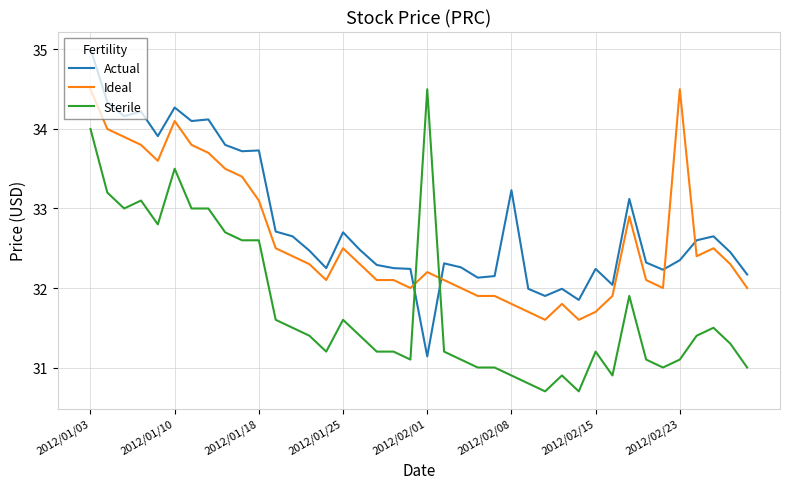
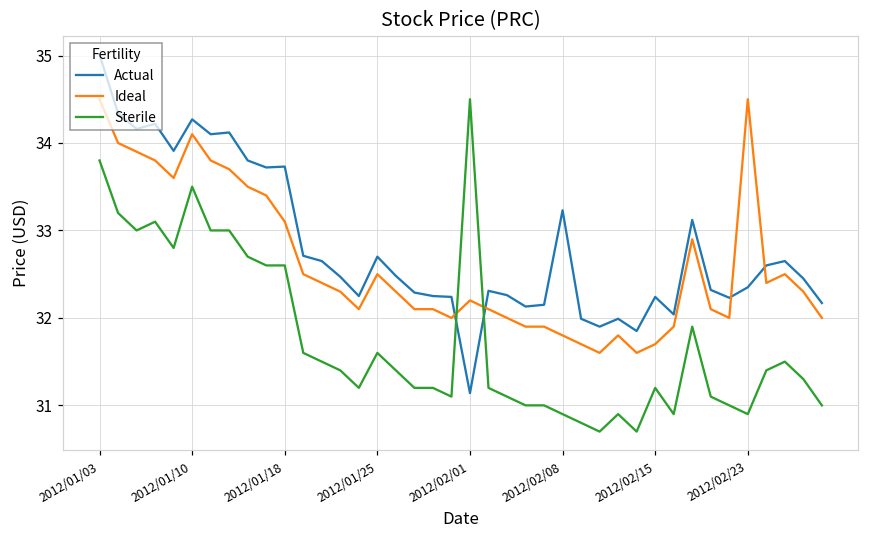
Sterile, 2012/01/03: 34.0 -> 33.8
Sterile, 2012/02/23: 31.1 -> 30.9
